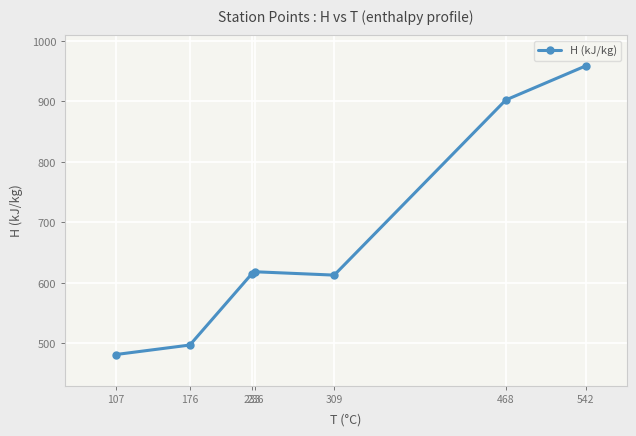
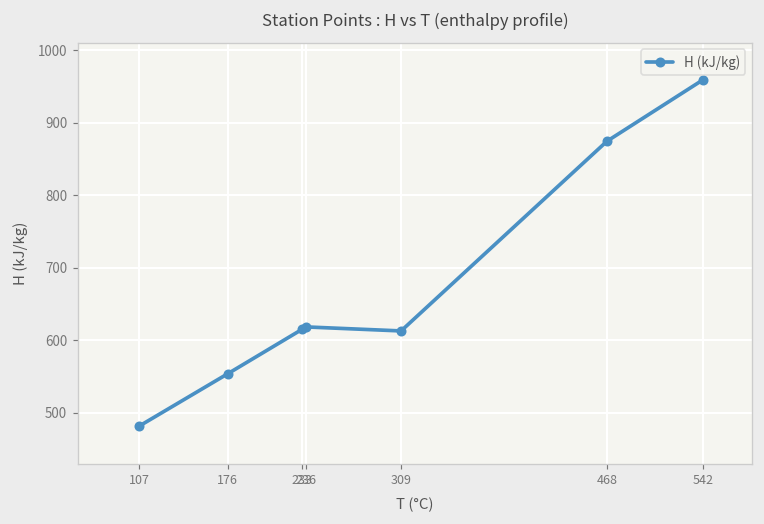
176: 500 -> 550
468: 900 -> 870
